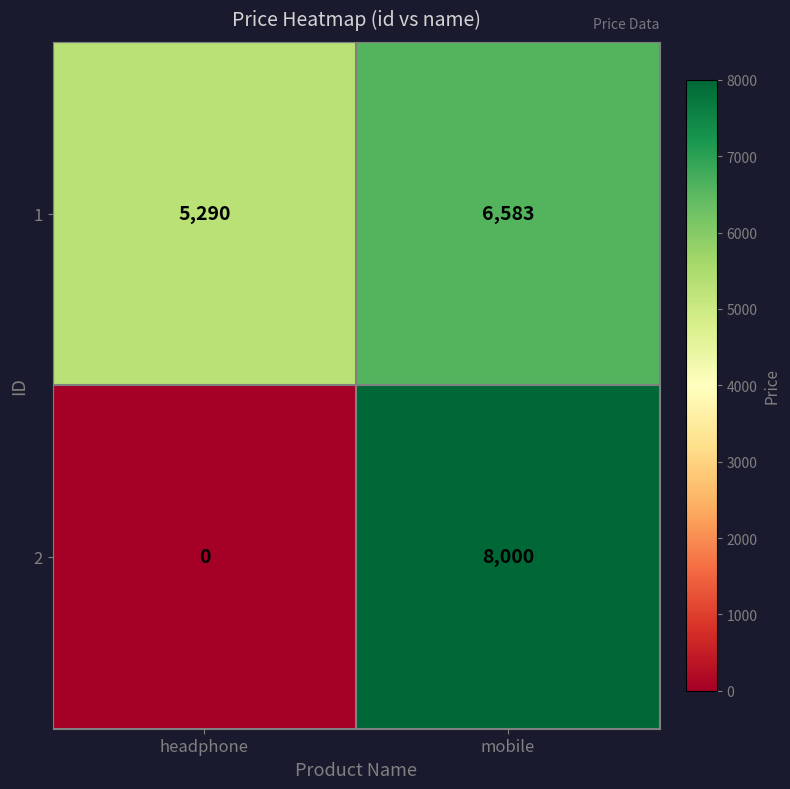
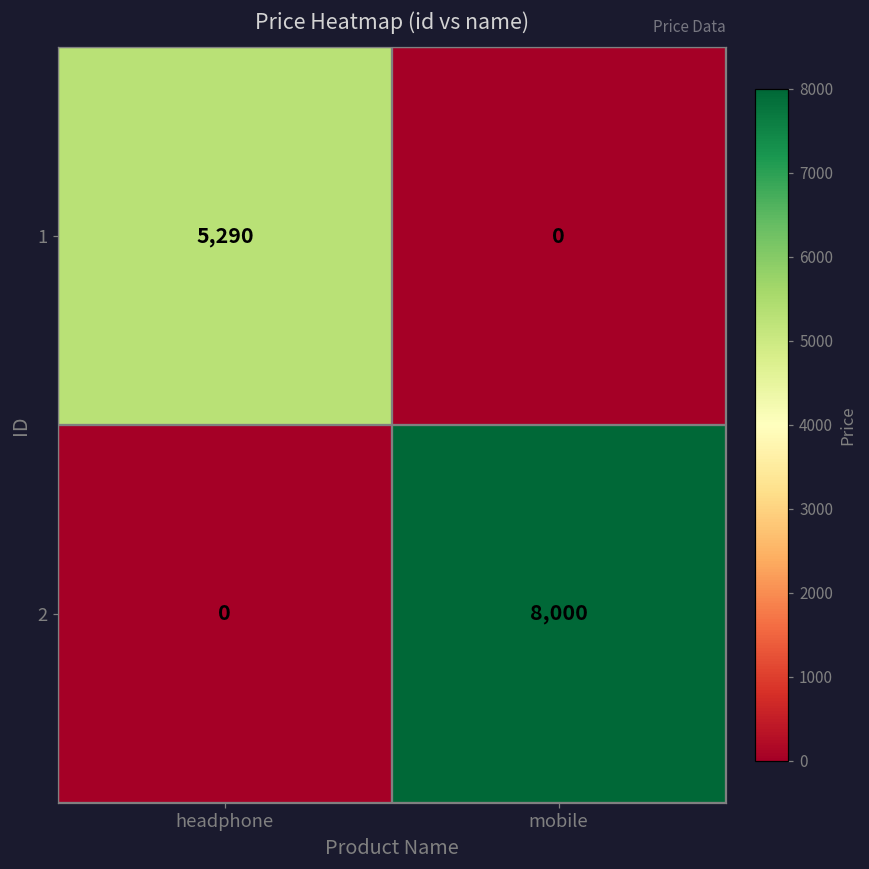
1, mobile: 6,583 -> 0
